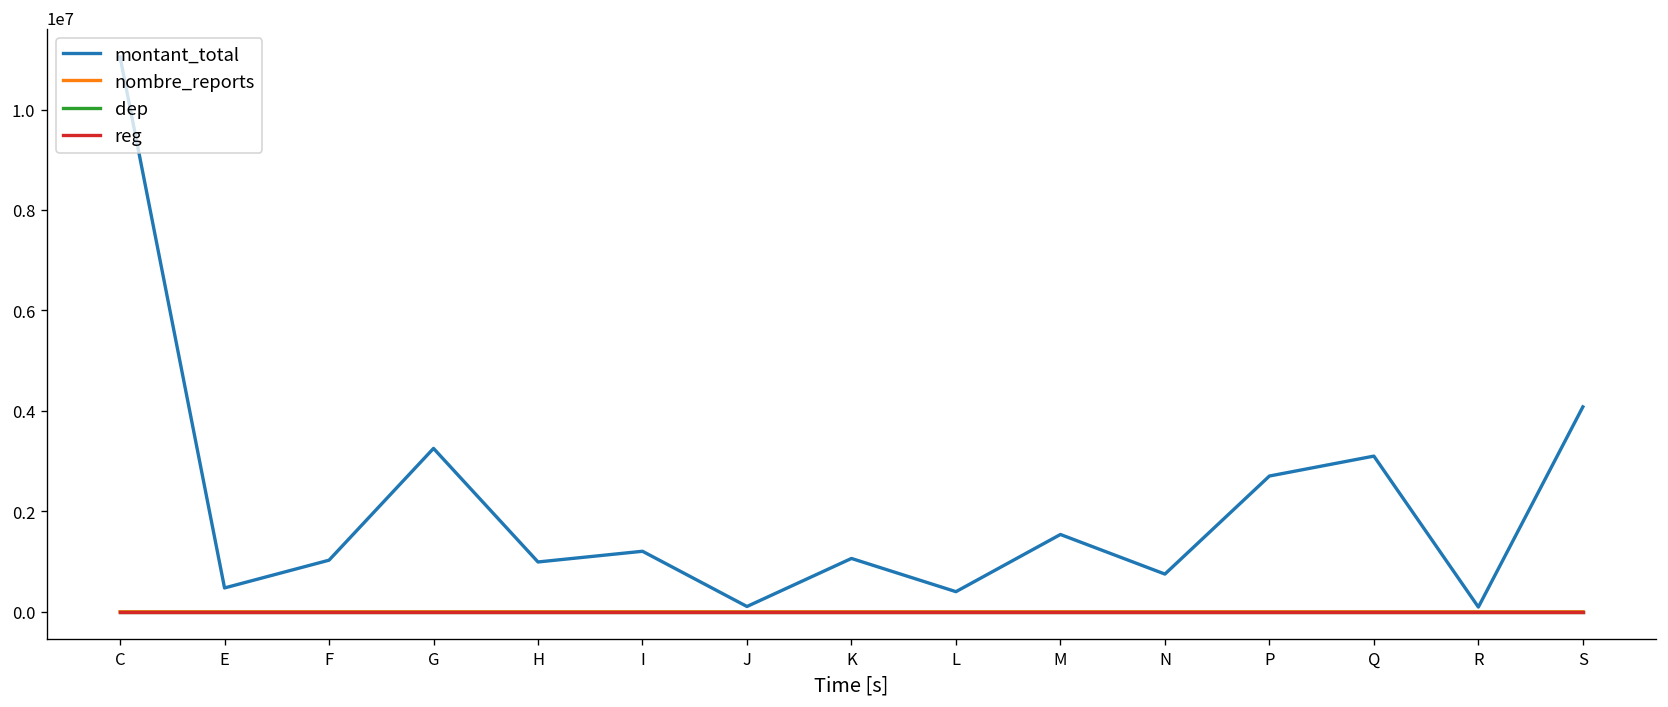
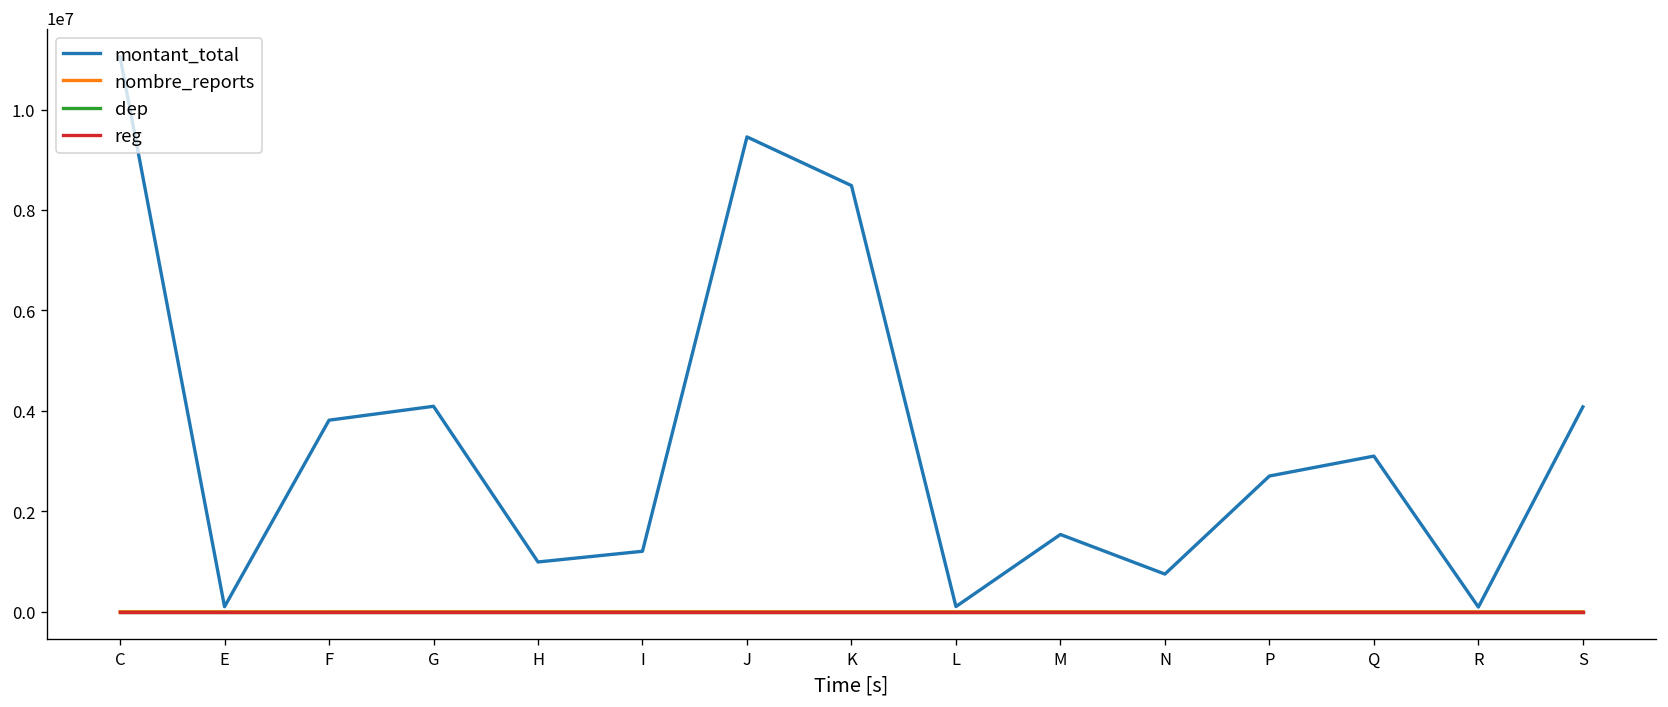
montant_total, E: 500000 -> 100000
montant_total, F: 1000000 -> 3800000
montant_total, G: 3300000 -> 4100000
montant_total, J: 100000 -> 9500000
montant_total, K: 1100000 -> 8500000
montant_total, L: 400000 -> 100000
